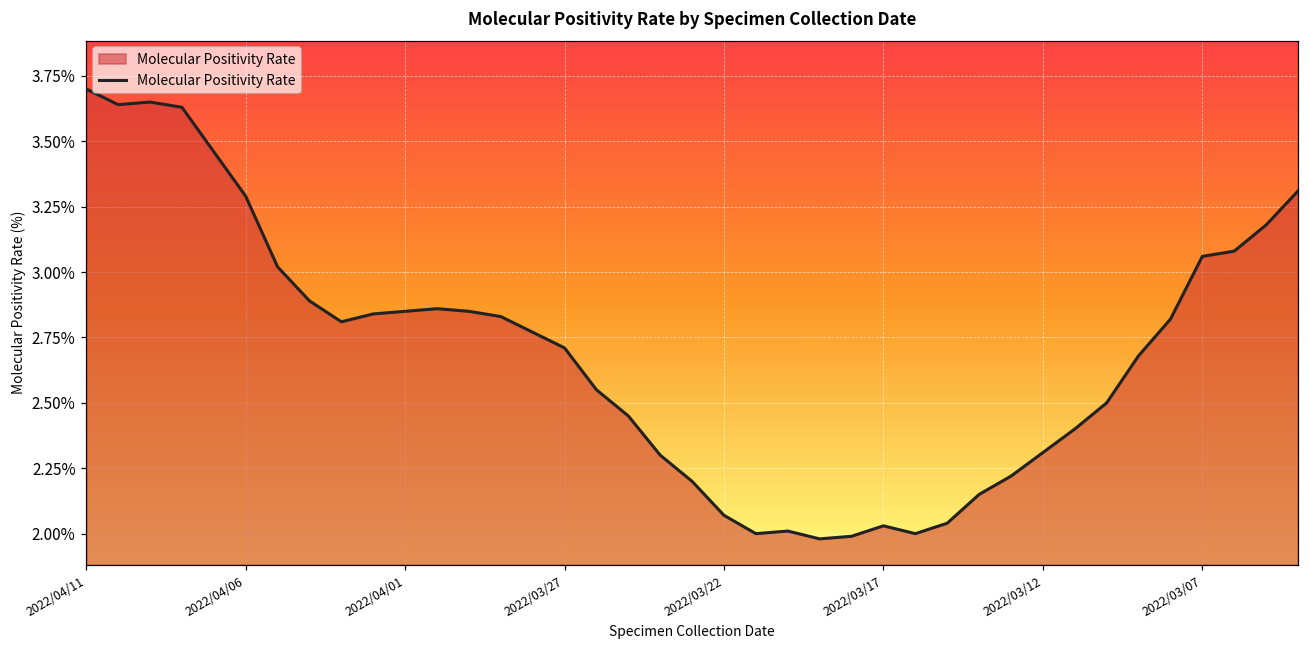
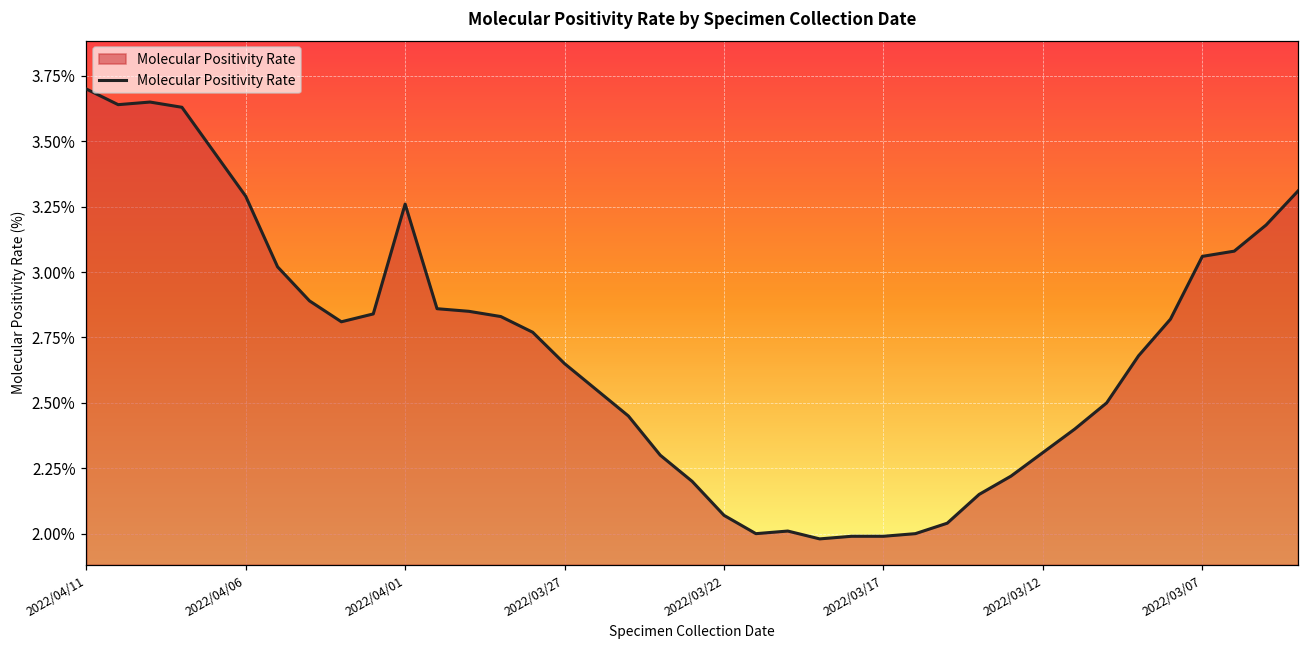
2022/04/01: 2.85% -> 3.26%
2022/03/27: 2.71% -> 2.65%
2022/03/17: 2.03% -> 1.99%
